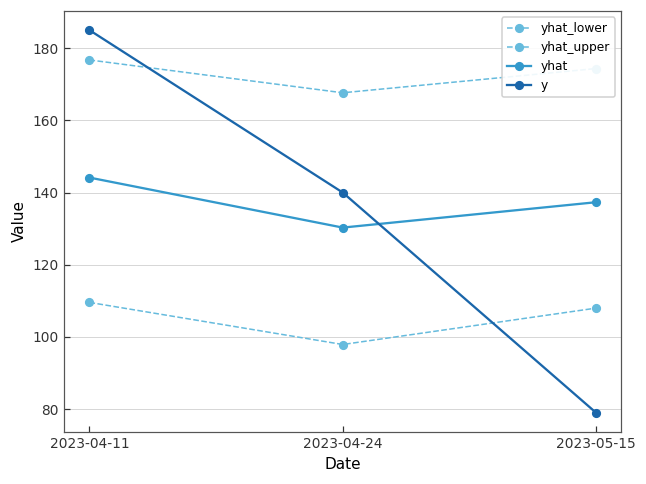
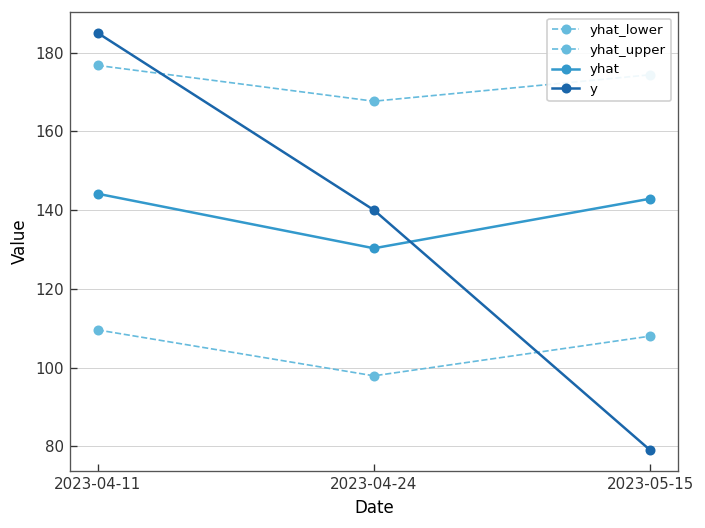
yhat, 2023-05-15: 137 -> 143
